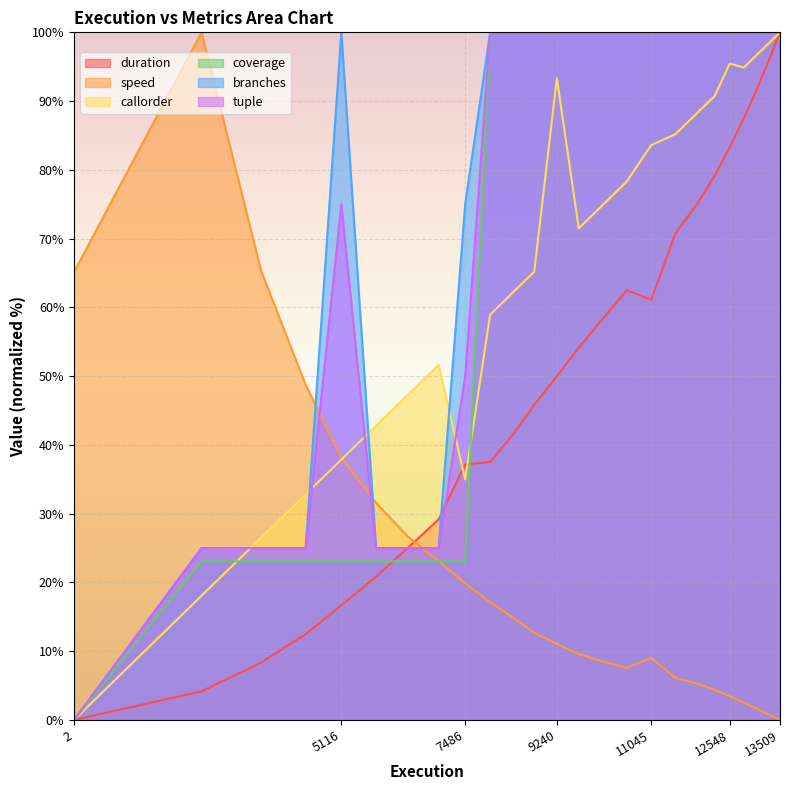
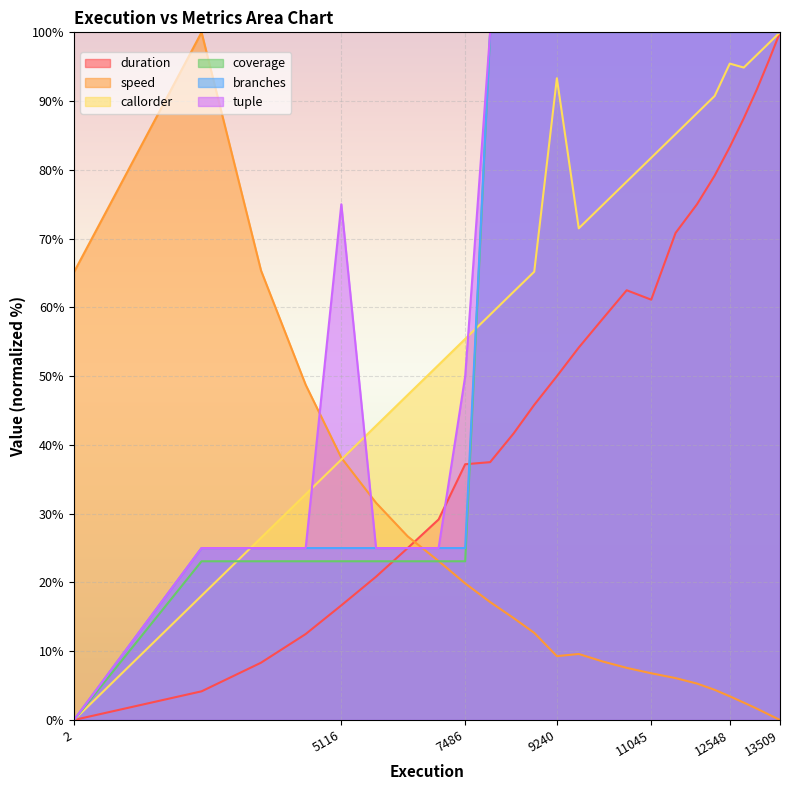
branches, 5116: 100% -> 25%
callorder, 7486: 35% -> 55%
branches, 7486: 75% -> 25%
speed, 9240: 11% -> 9%
speed, 11045: 9% -> 7%
callorder, 11045: 84% -> 82%
